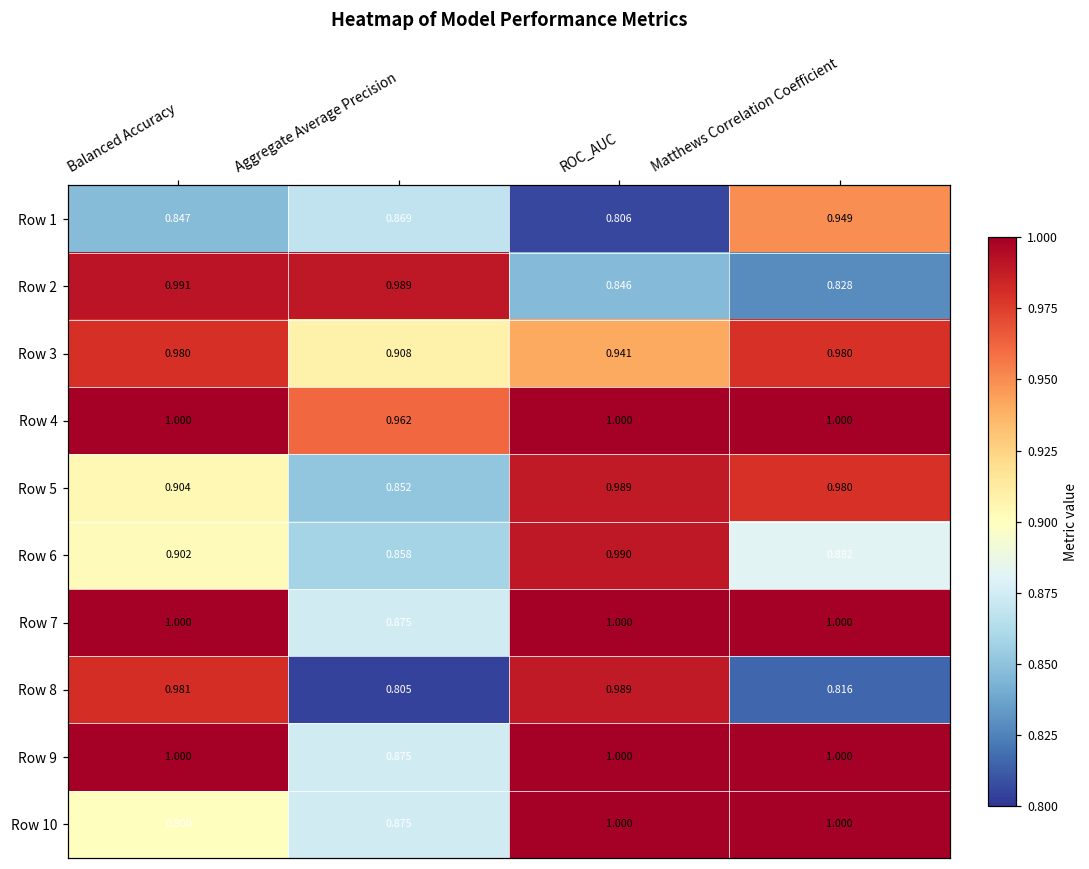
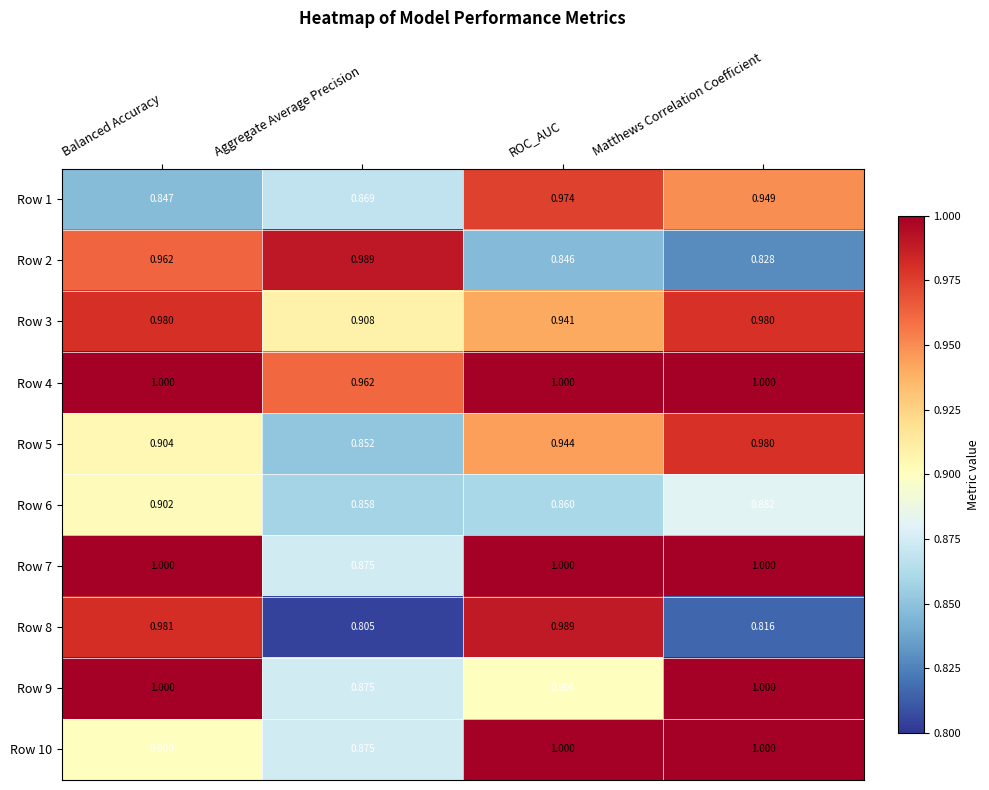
Row 1, ROC_AUC: 0.806 -> 0.974
Row 2, Balanced Accuracy: 0.991 -> 0.962
Row 5, ROC_AUC: 0.989 -> 0.944
Row 6, ROC_AUC: 0.990 -> 0.860
Row 9, ROC_AUC: 1.000 -> 0.900
